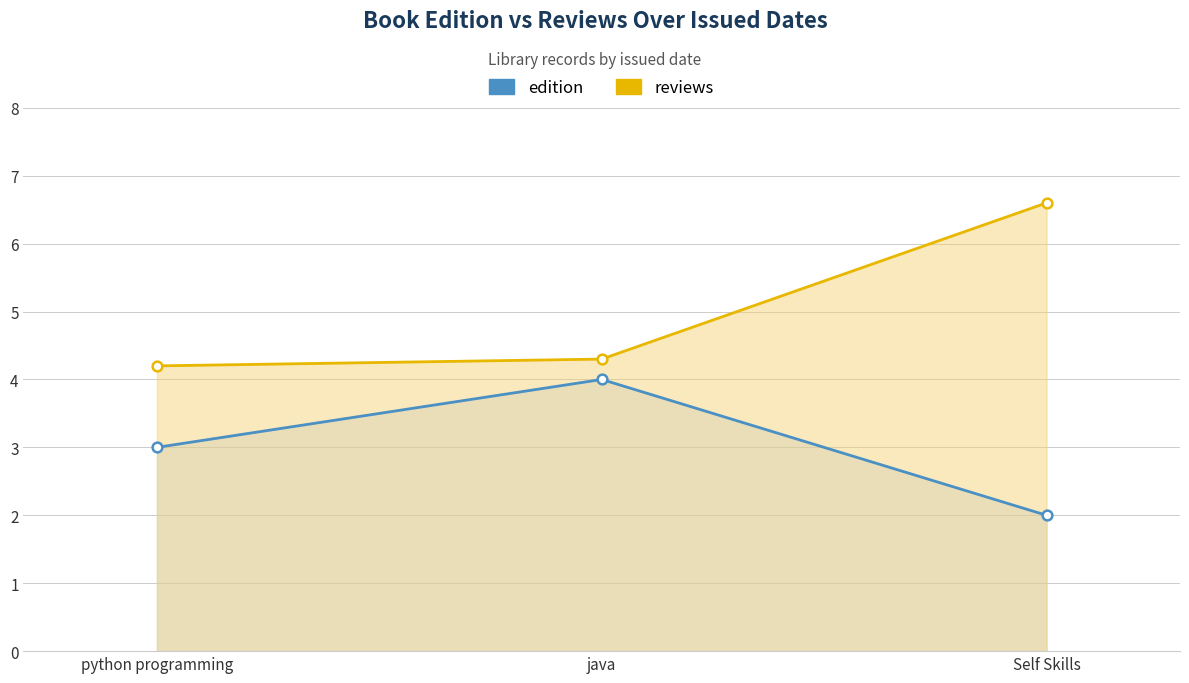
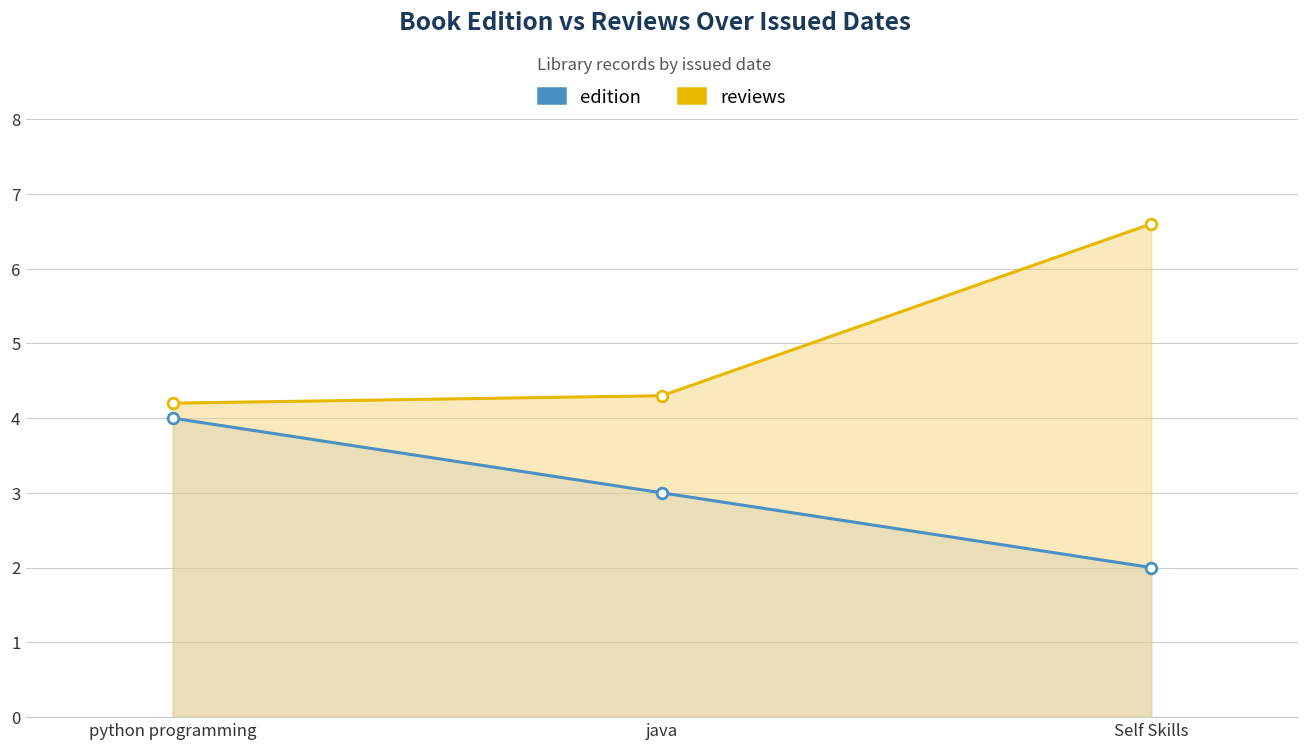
edition, python programming: 3 -> 4
edition, java: 4 -> 3
